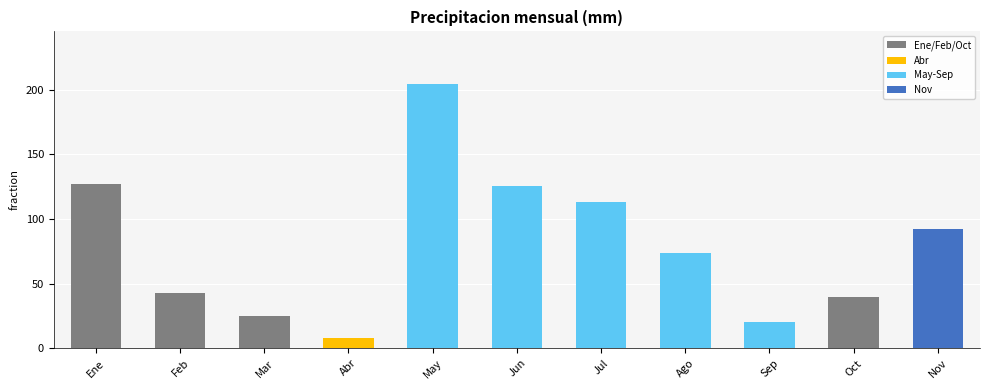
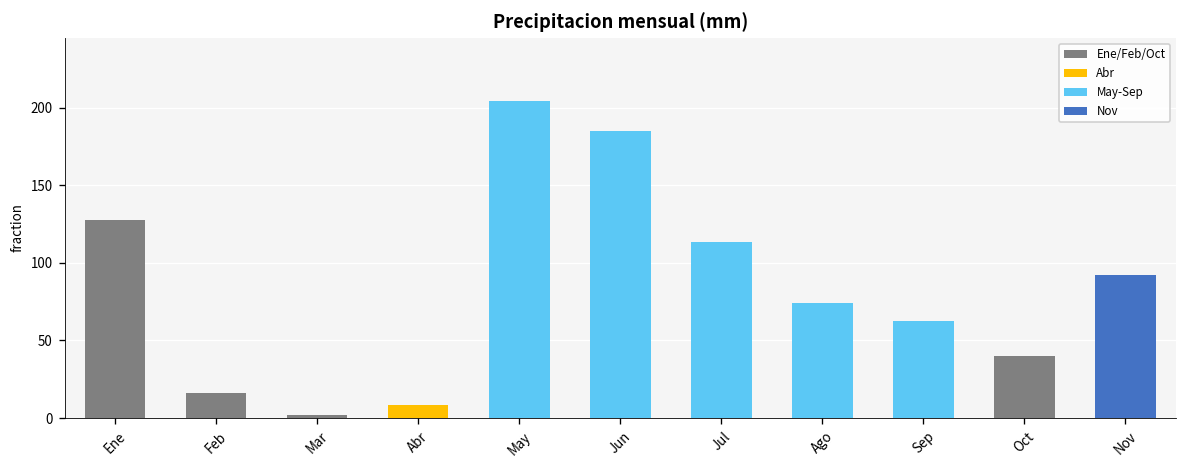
Feb: 43 -> 16
Mar: 25 -> 2
Jun: 126 -> 185
Sep: 21 -> 63
